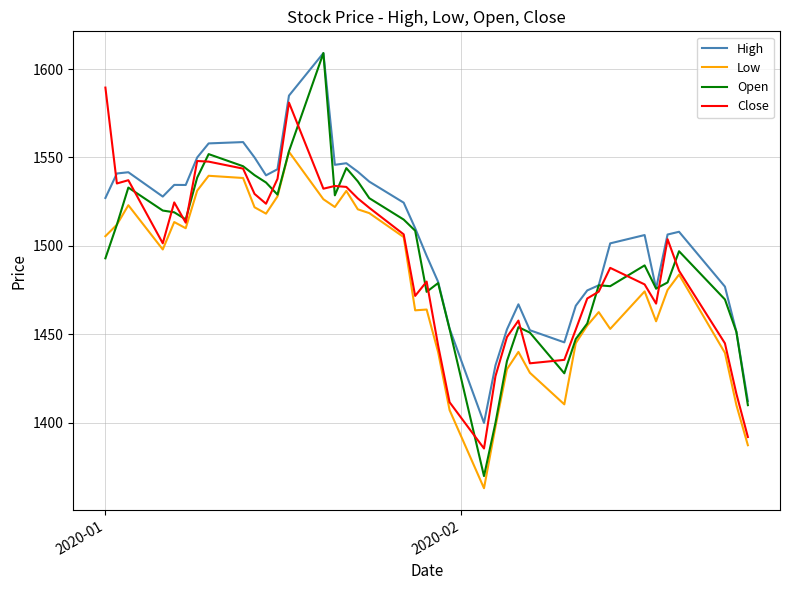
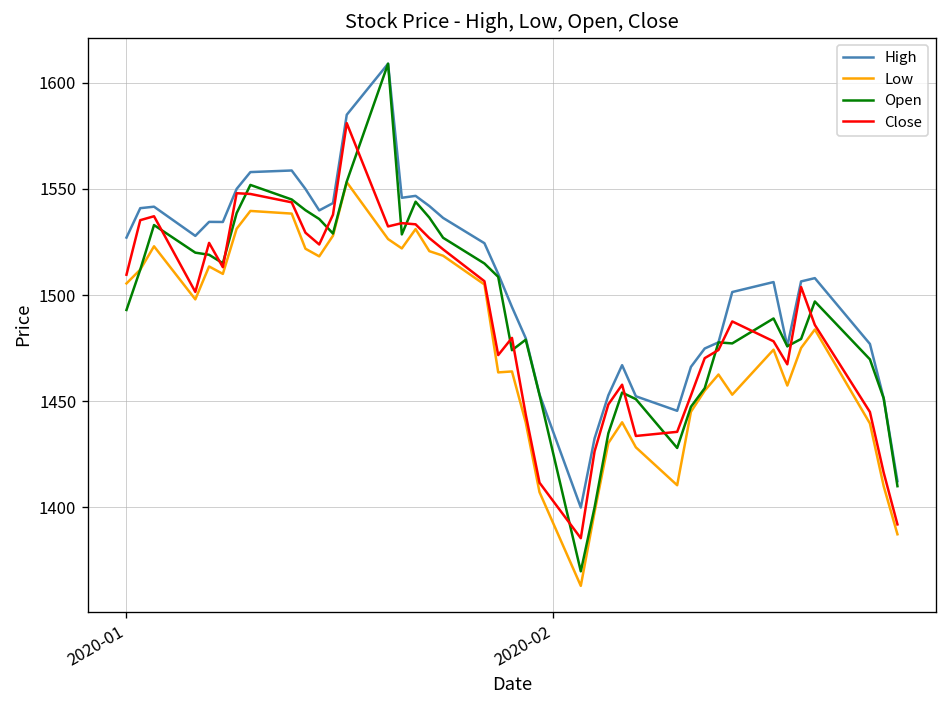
Close, 2020-01: 1590 -> 1510
